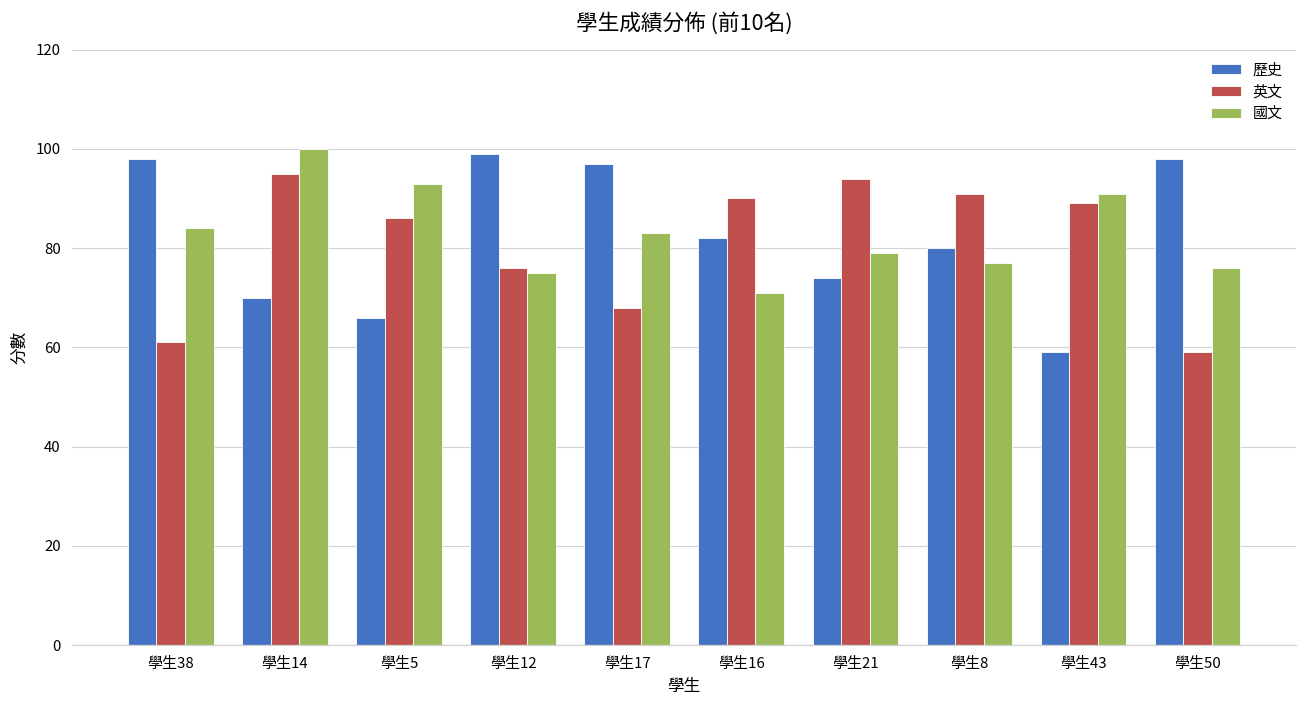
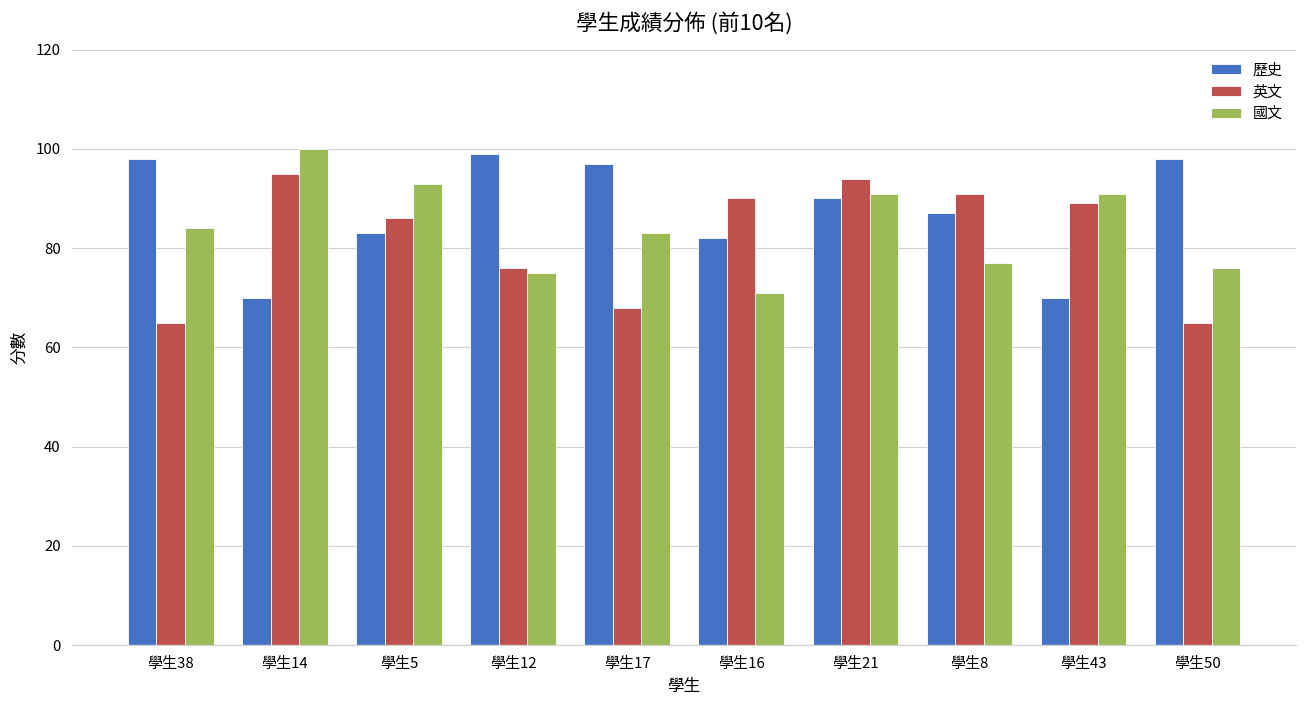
英文, 學生38: 61 -> 65
歷史, 學生5: 66 -> 83
歷史, 學生21: 74 -> 90
國文, 學生21: 79 -> 91
歷史, 學生8: 80 -> 87
歷史, 學生43: 59 -> 70
英文, 學生50: 59 -> 65
